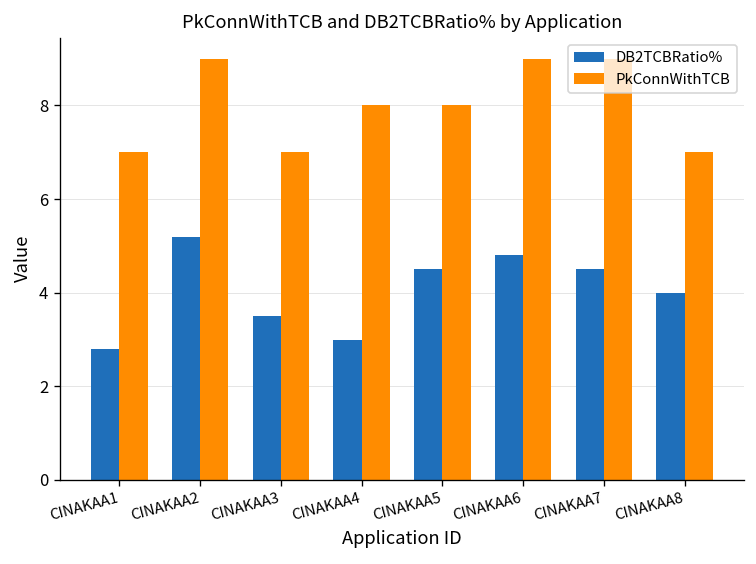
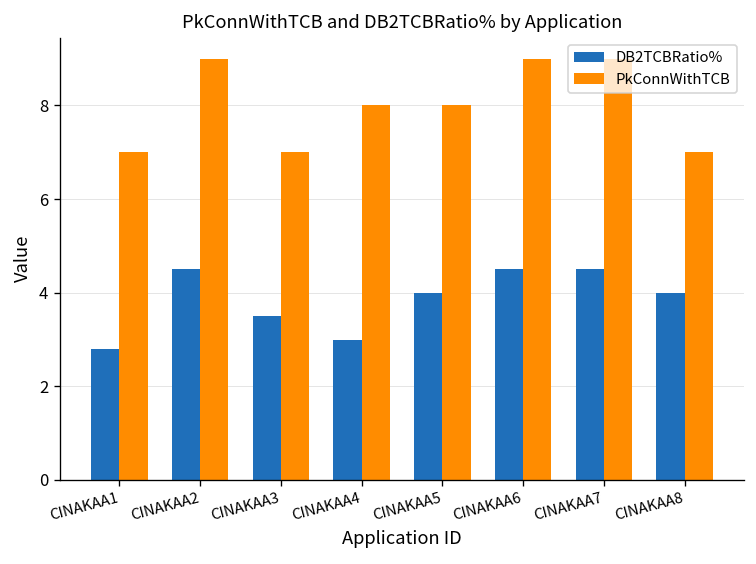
DB2TCBRatio%, CINAKAA2: 5.2 -> 4.5
DB2TCBRatio%, CINAKAA5: 4.5 -> 4.0
DB2TCBRatio%, CINAKAA6: 4.8 -> 4.5
